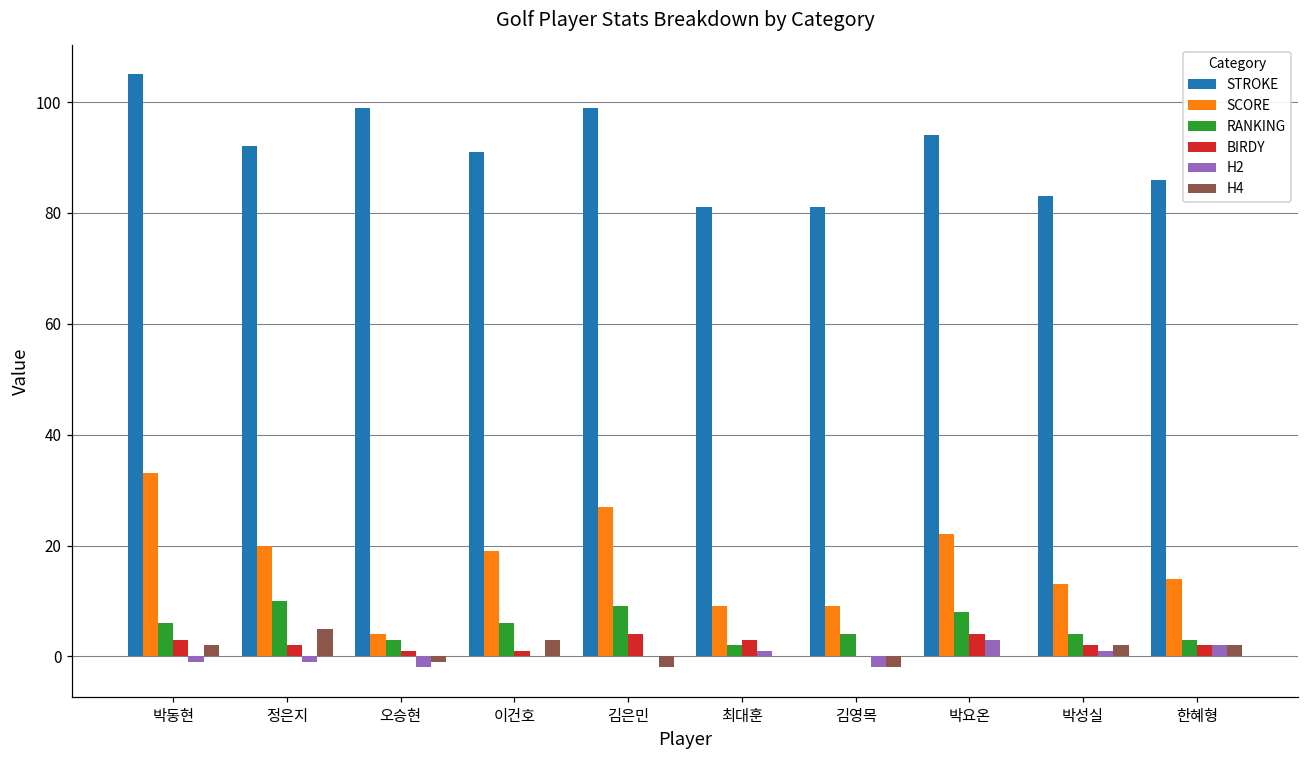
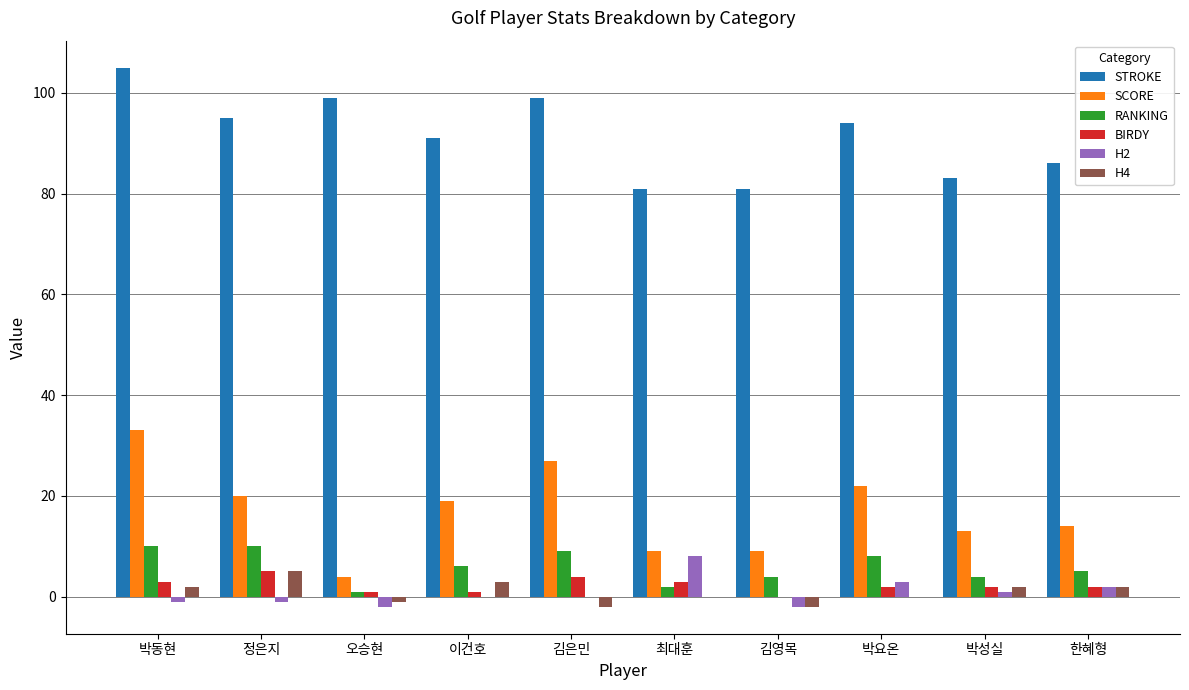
RANKING, 박동현: 6 -> 10
STROKE, 정은지: 92 -> 95
BIRDY, 정은지: 2 -> 5
RANKING, 오승현: 3 -> 1
H2, 최대훈: 1 -> 8
BIRDY, 박요온: 4 -> 2
RANKING, 한혜형: 3 -> 5
